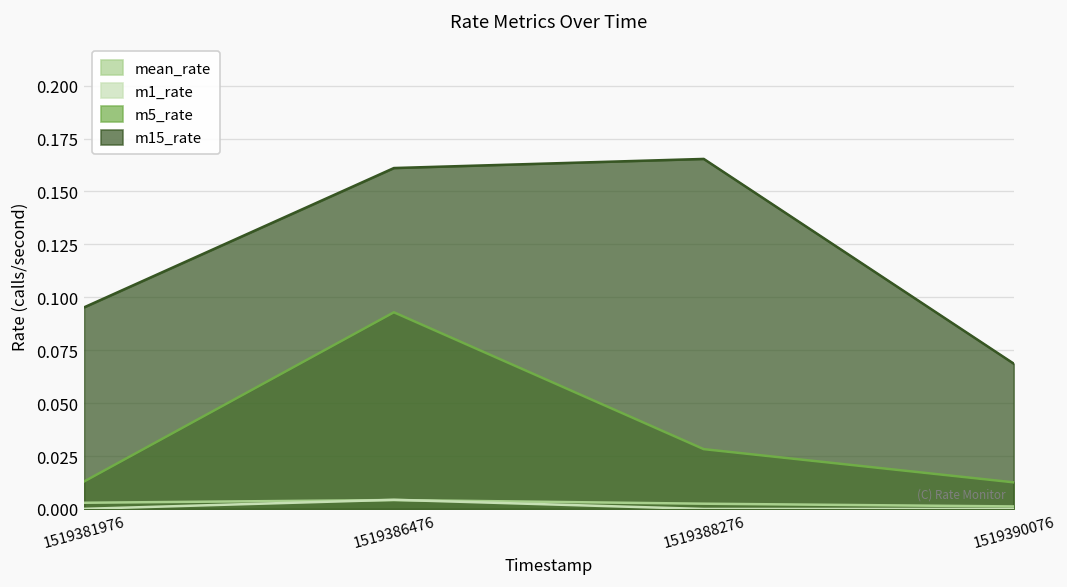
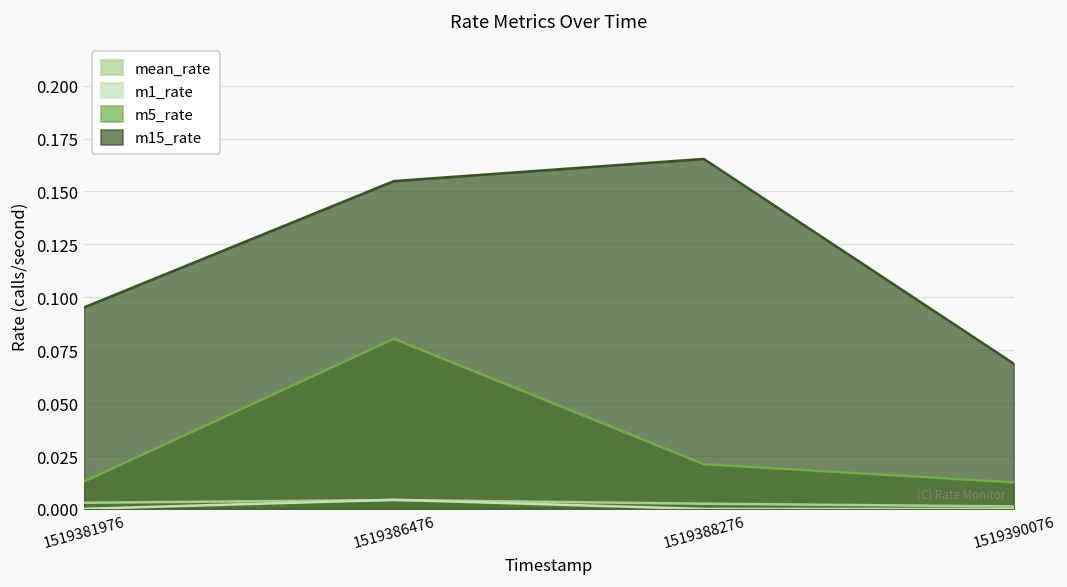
m5_rate, 1519386476: 0.093 -> 0.080
m15_rate, 1519386476: 0.161 -> 0.155
m5_rate, 1519388276: 0.028 -> 0.021
